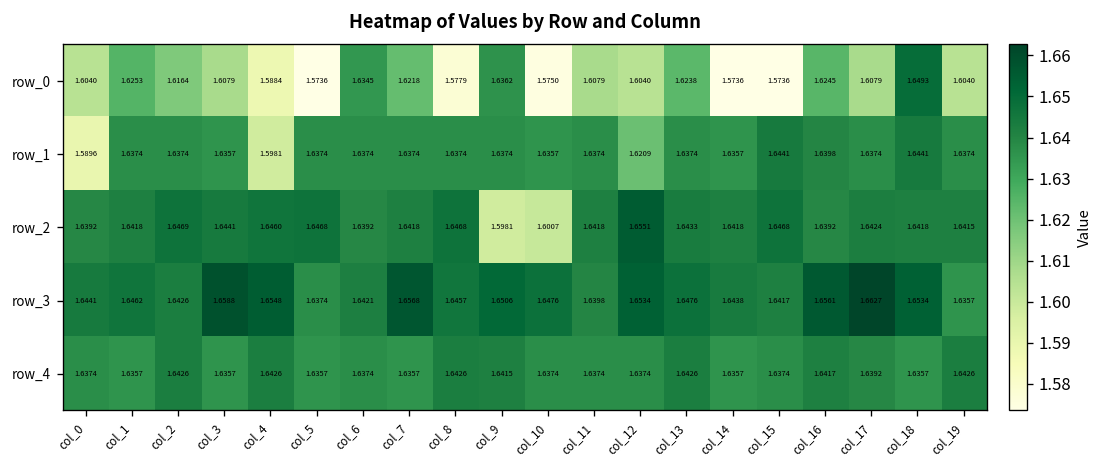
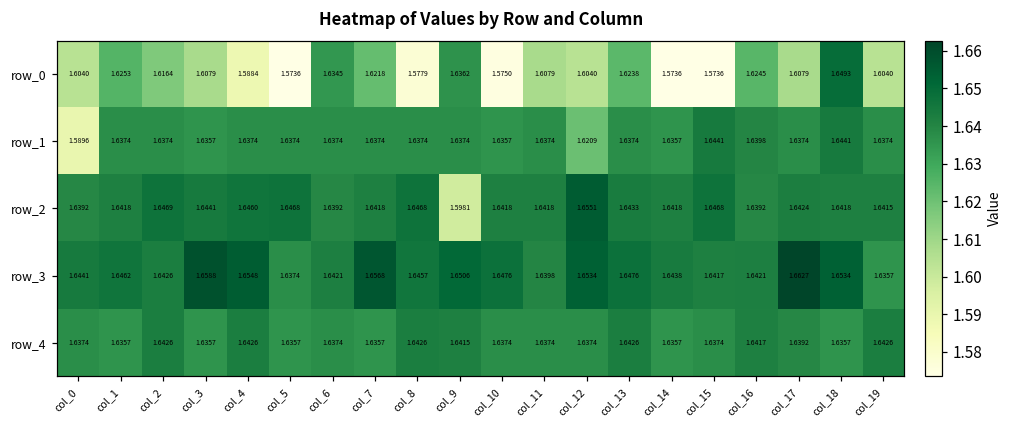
row_1, col_4: 1.5981 -> 1.6374
row_2, col_10: 1.6007 -> 1.6418
row_3, col_16: 1.6561 -> 1.6421
